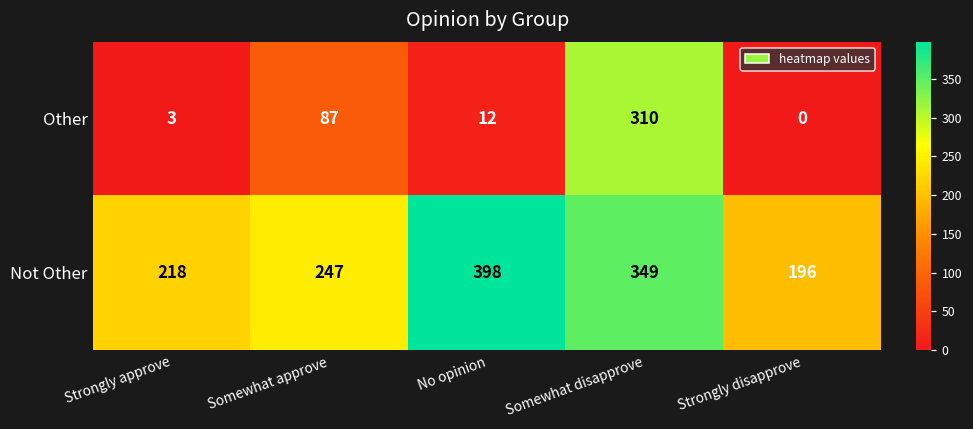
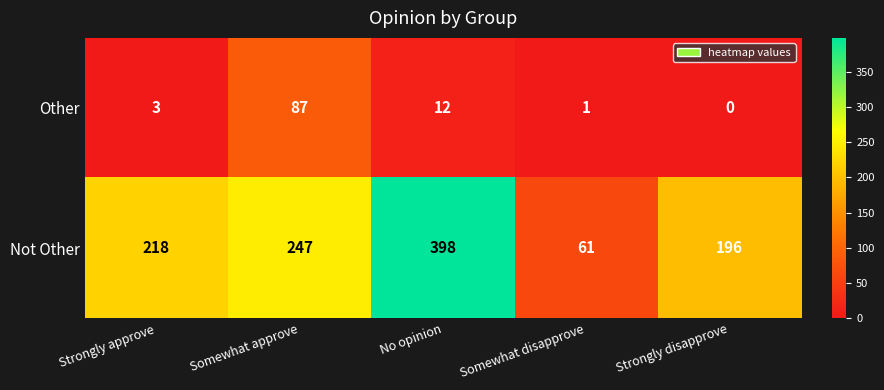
Other, Somewhat disapprove: 310 -> 1
Not Other, Somewhat disapprove: 349 -> 61
